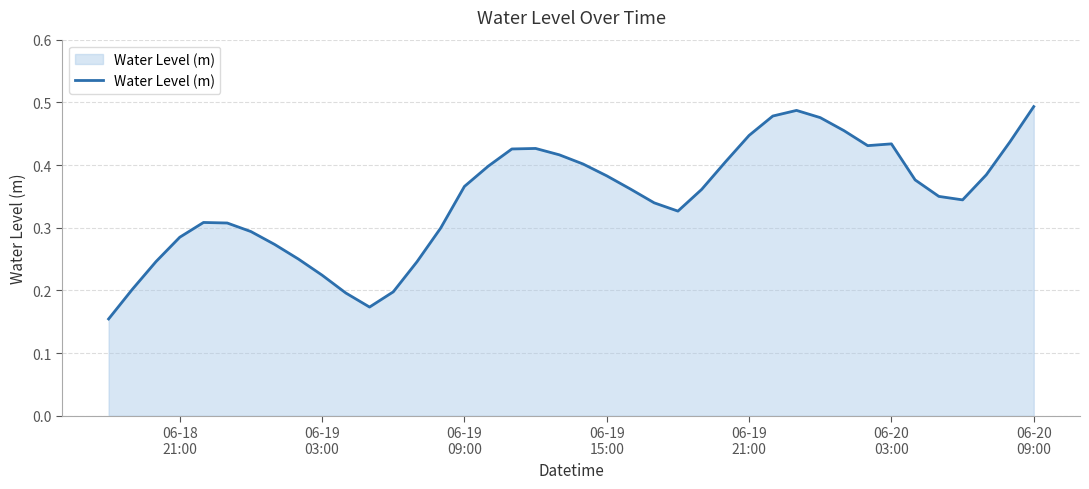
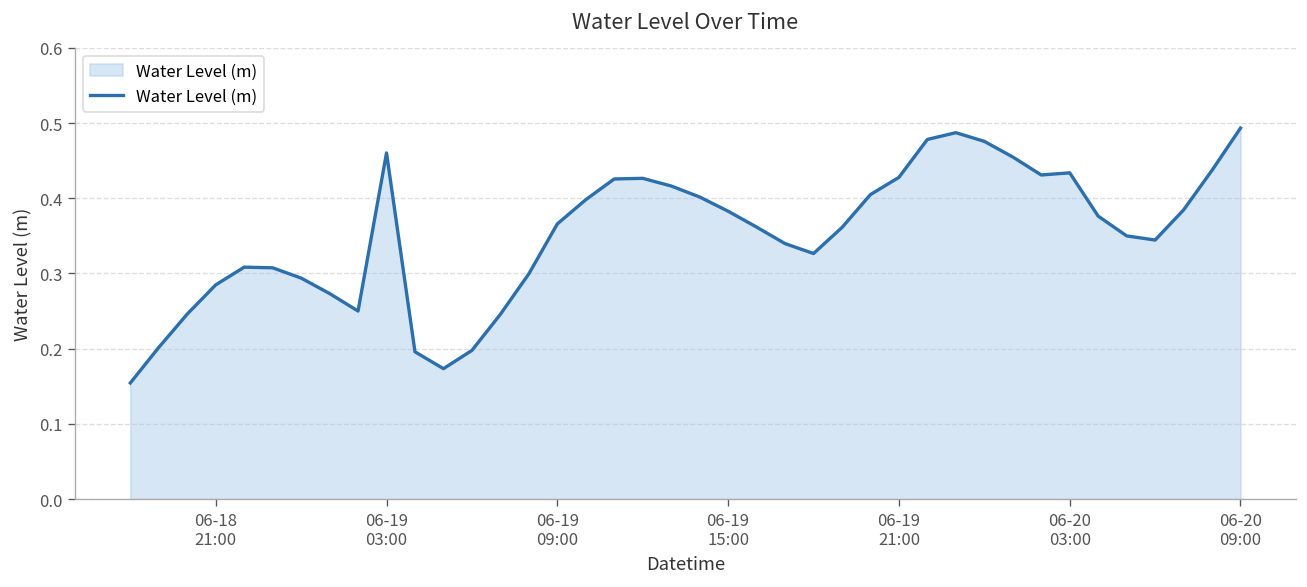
06-19 03:00: 0.22 -> 0.46
06-19 21:00: 0.45 -> 0.43
